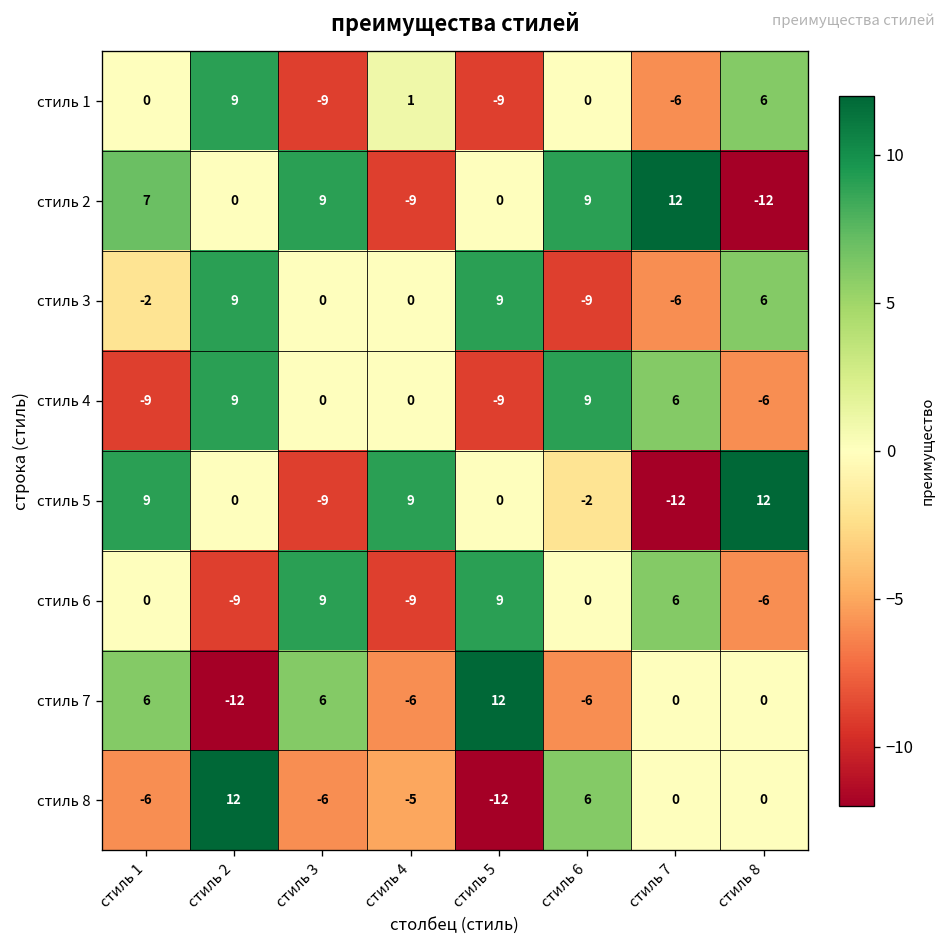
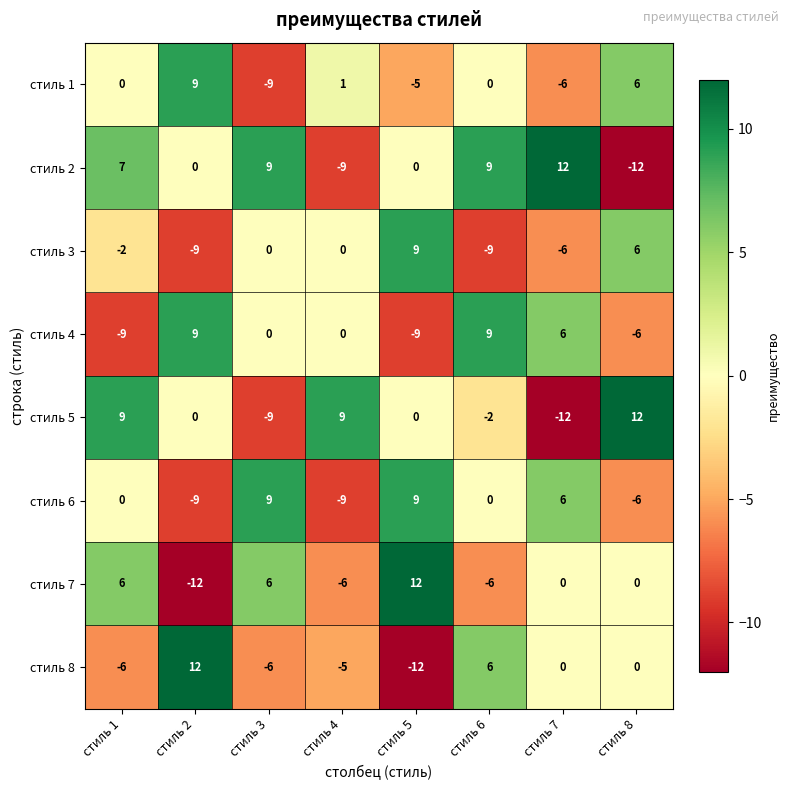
стиль 1, стиль 5: -9 -> -5
стиль 3, стиль 2: 9 -> -9
